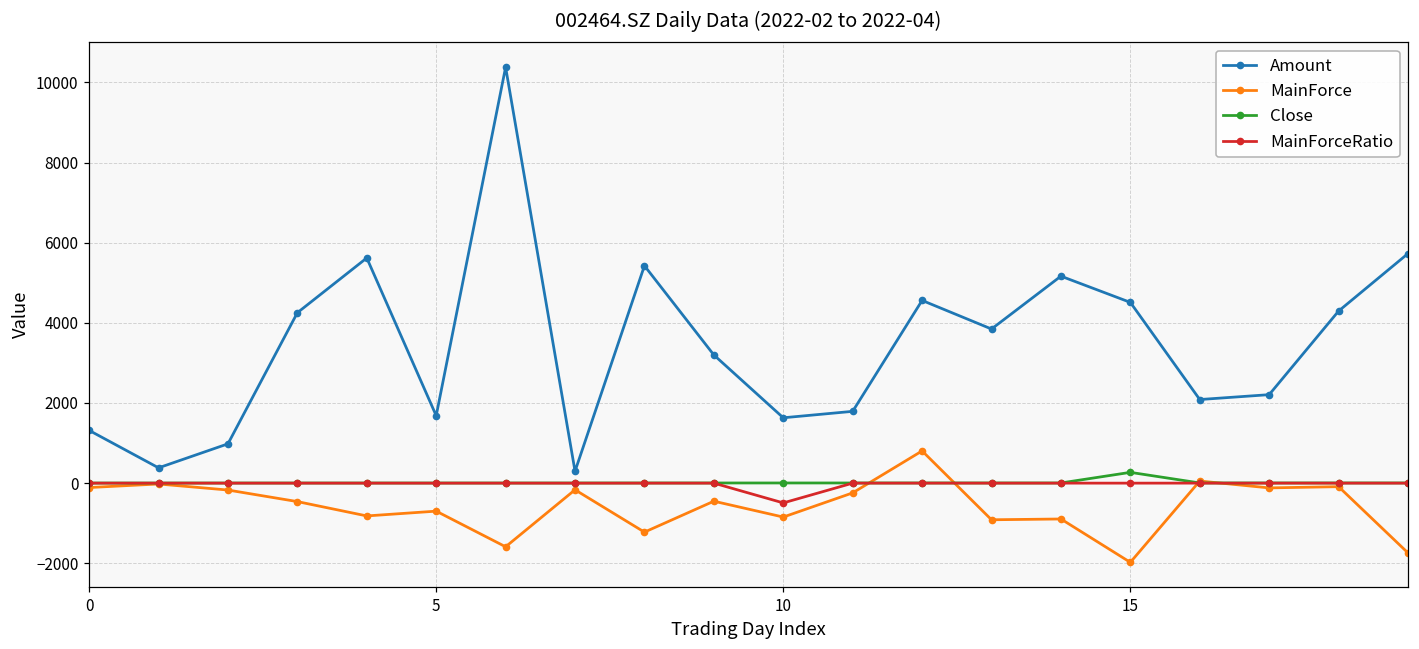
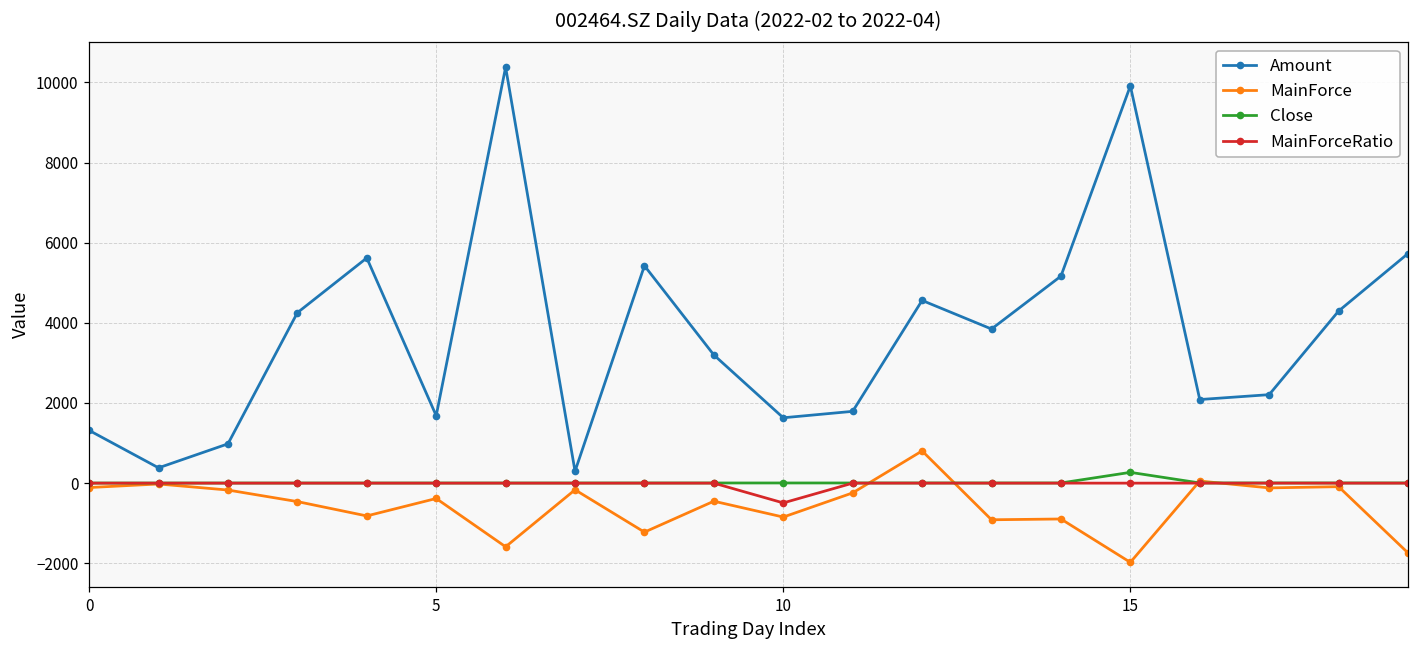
MainForce, 5: -700 -> -400
Amount, 15: 4500 -> 9900
